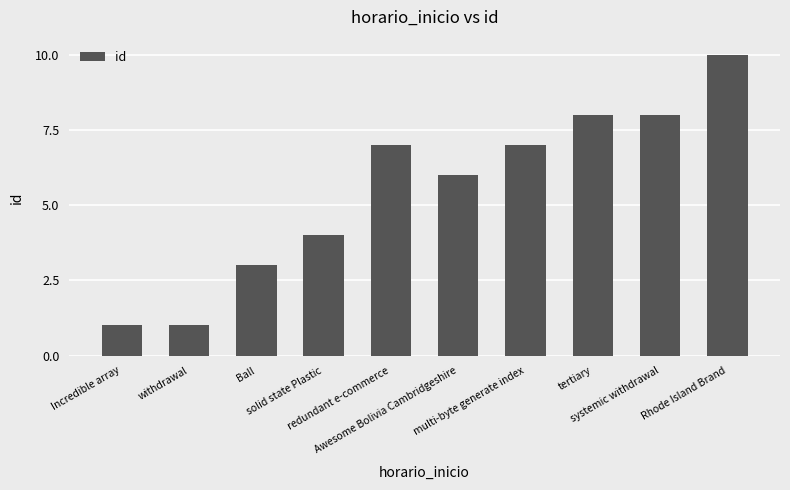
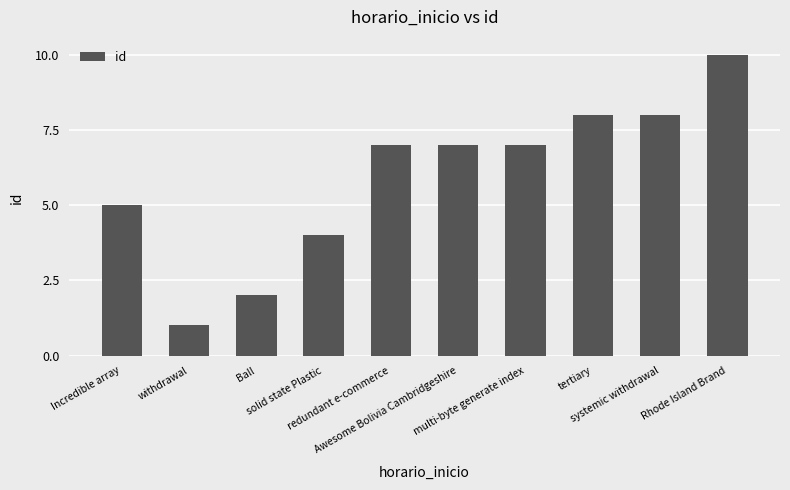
Incredible array: 1 -> 5
Ball: 3 -> 2
Awesome Bolivia Cambridgeshire: 6 -> 7
